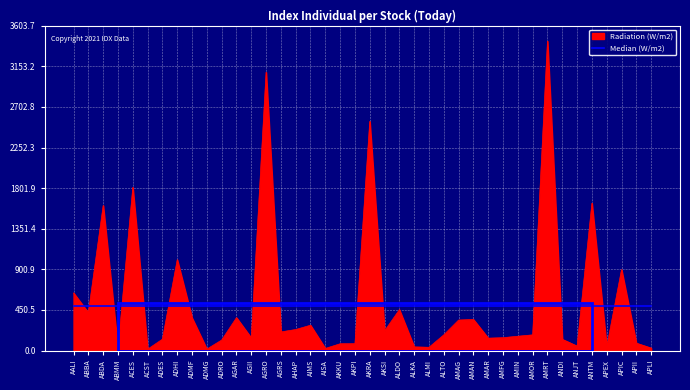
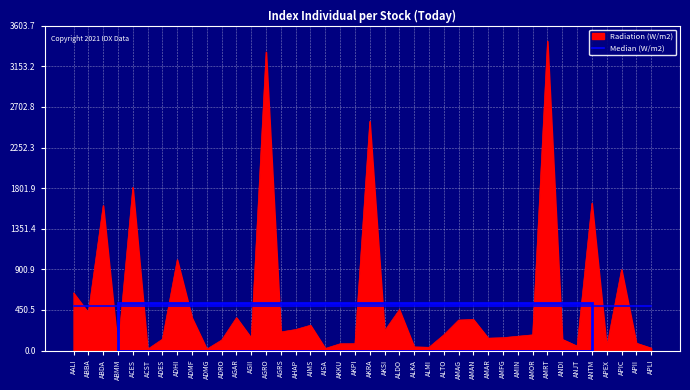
Radiation (W/m2), AGRO: 3100 -> 3300
